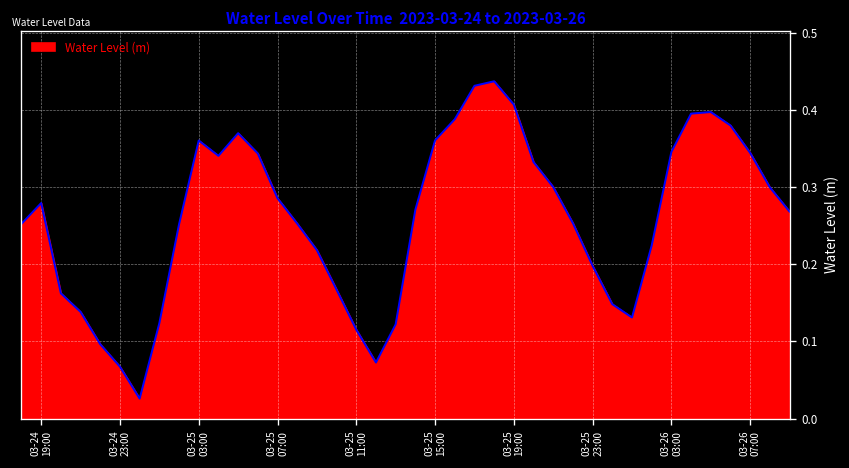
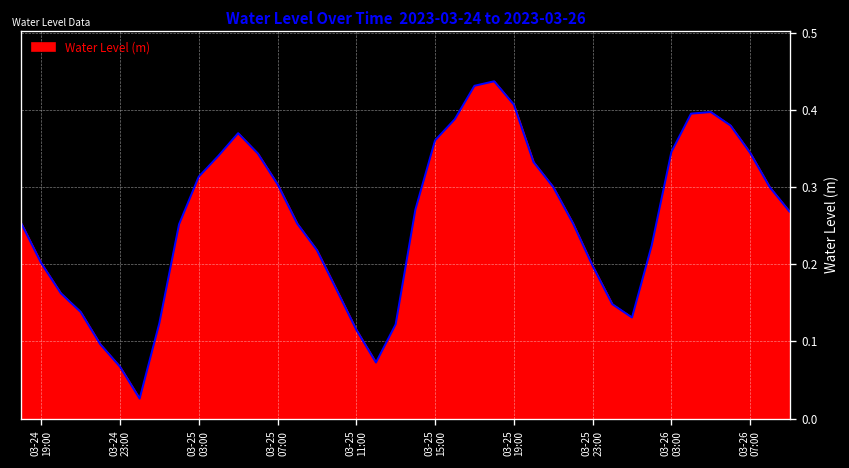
03-24 19:00: 0.28 -> 0.20
03-25 03:00: 0.36 -> 0.31
03-25 07:00: 0.29 -> 0.30
